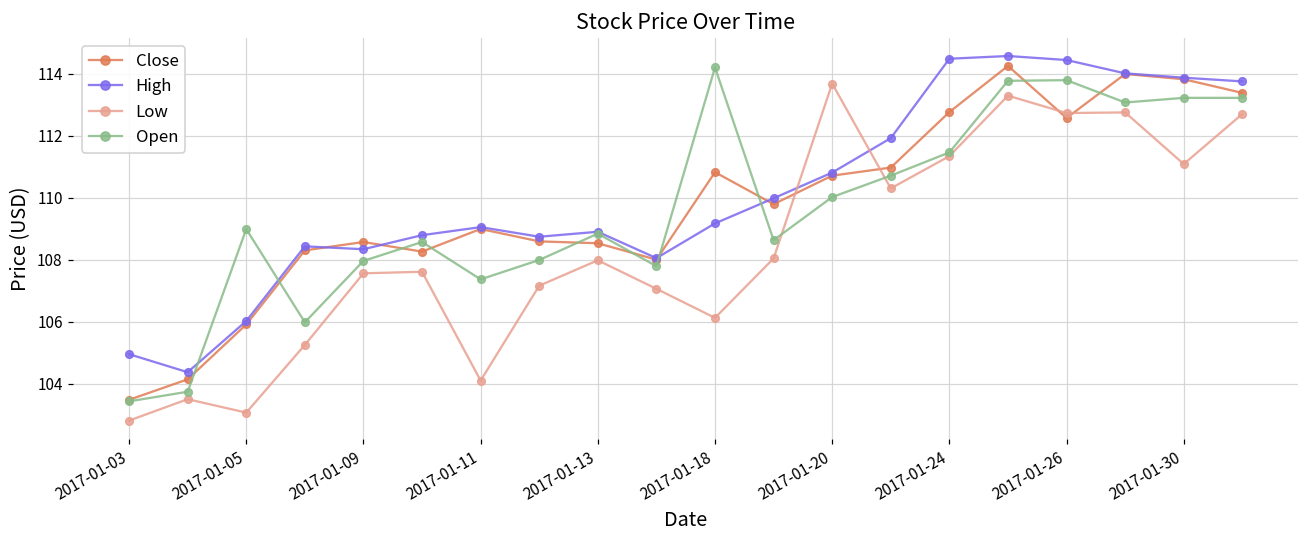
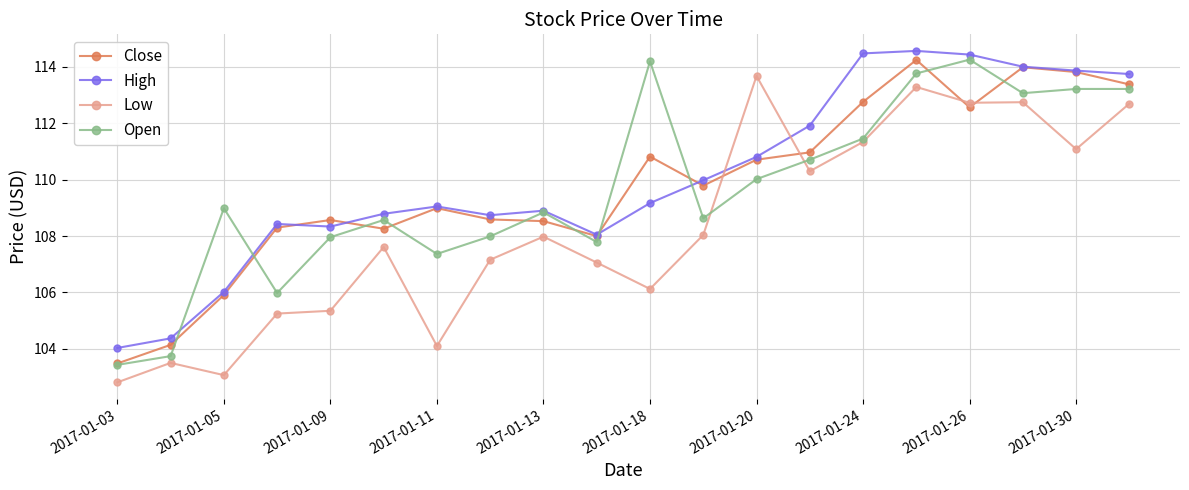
High, 2017-01-03: 105.0 -> 104.0
Low, 2017-01-09: 107.6 -> 105.3
Open, 2017-01-26: 113.8 -> 114.3
